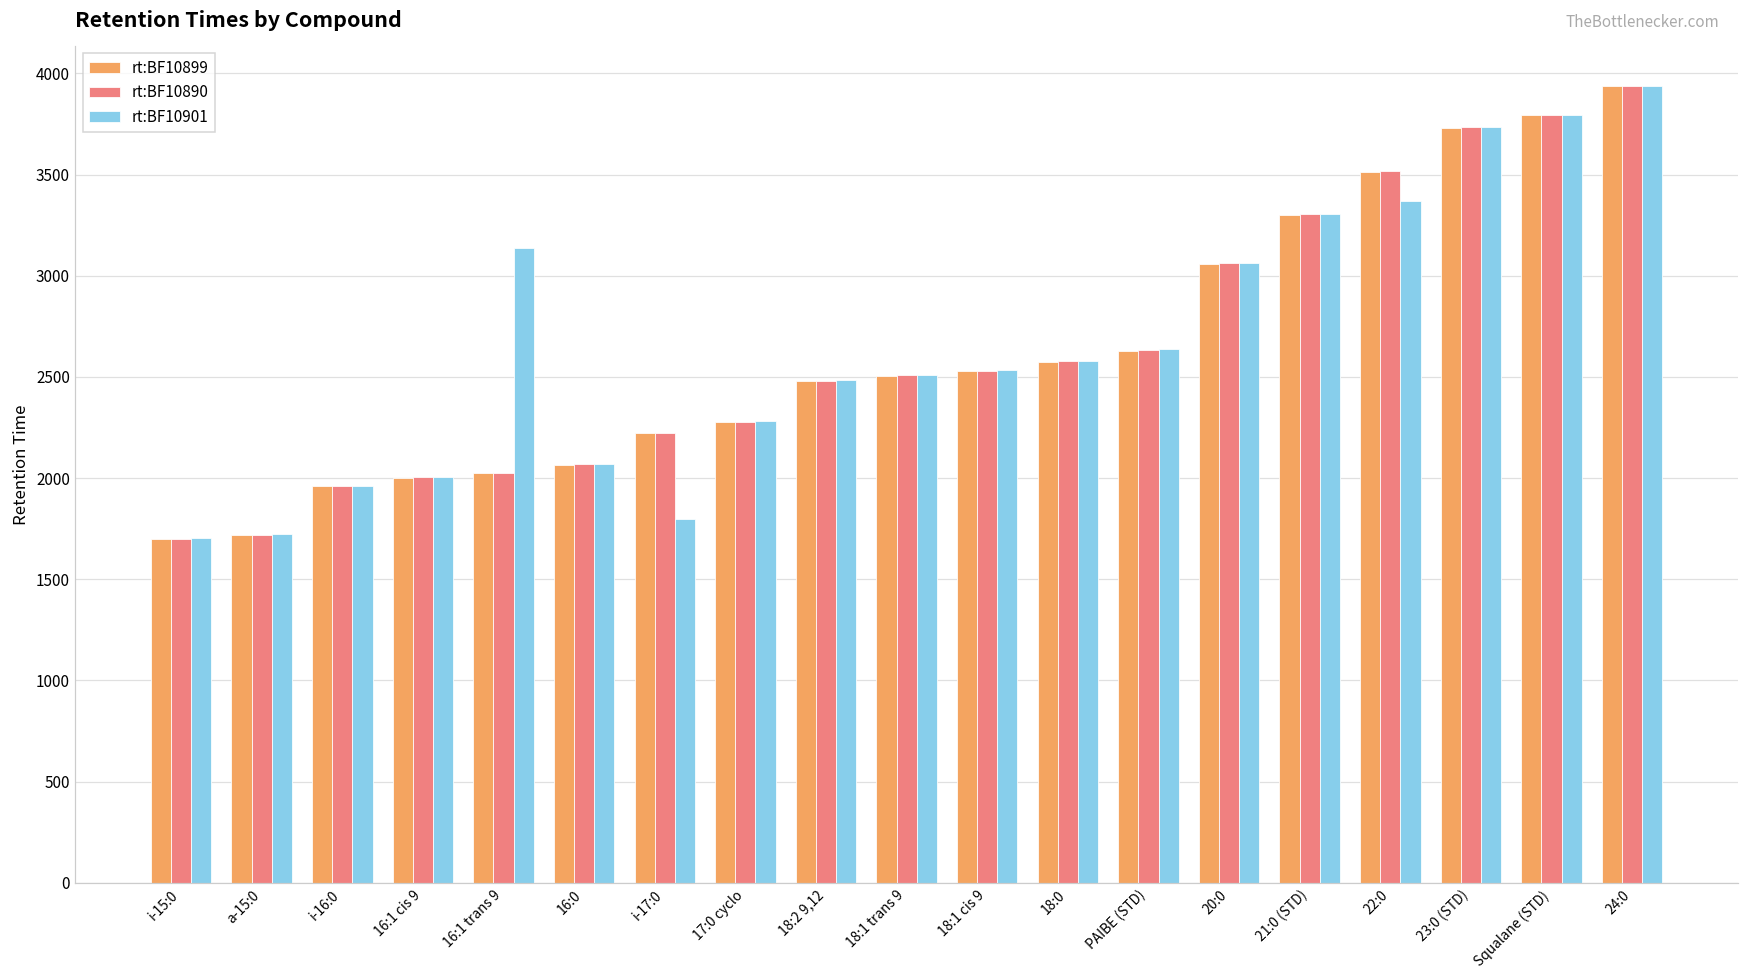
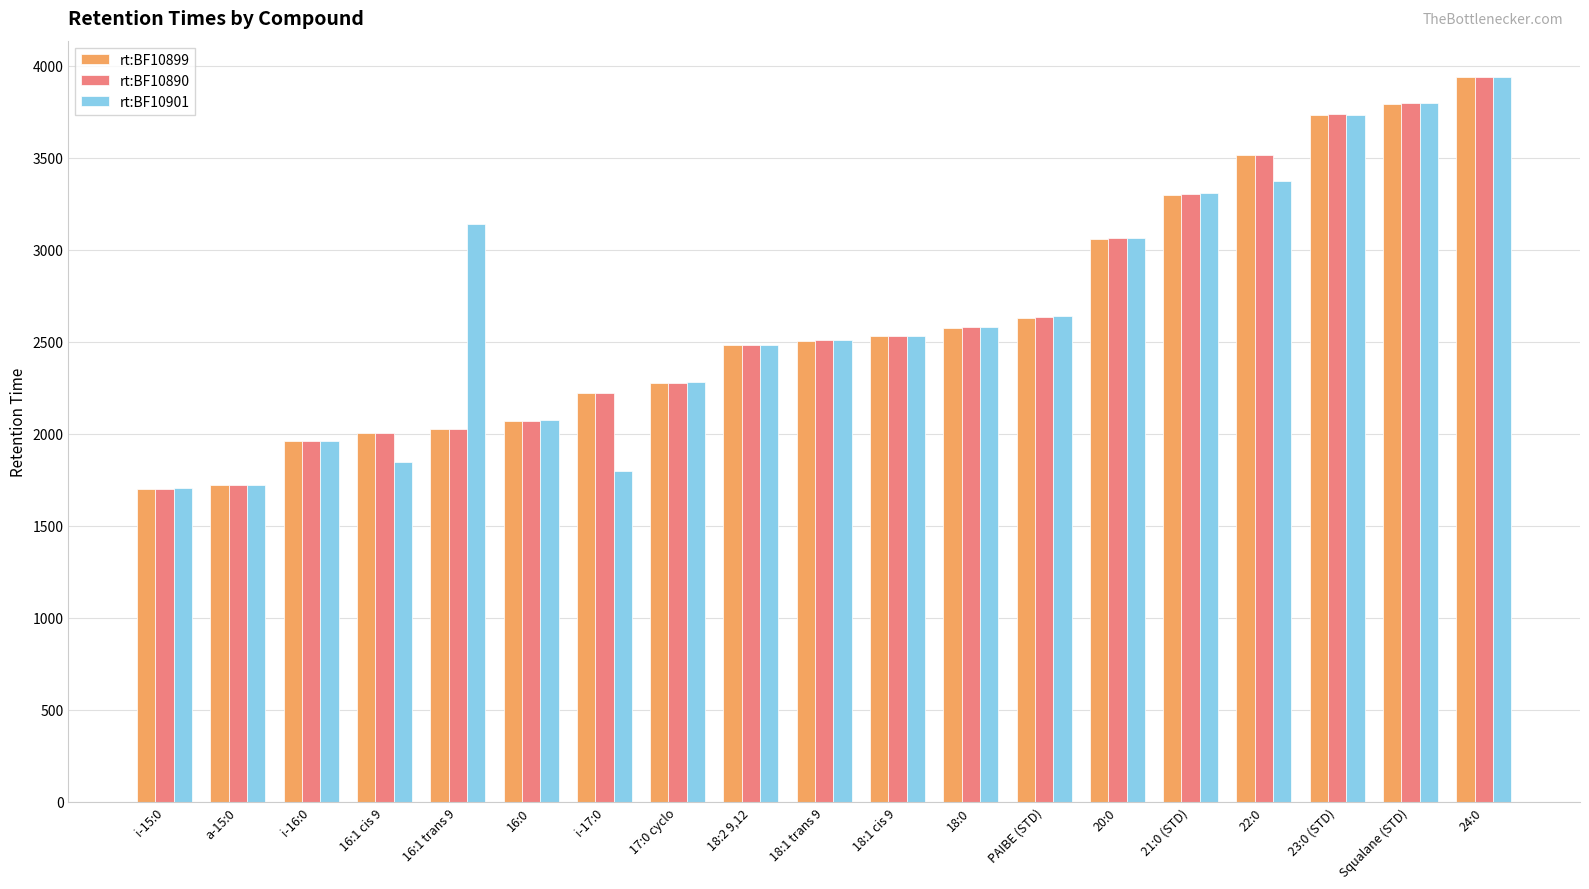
rt:BF10901, 16:1 cis 9: 2000 -> 1840
